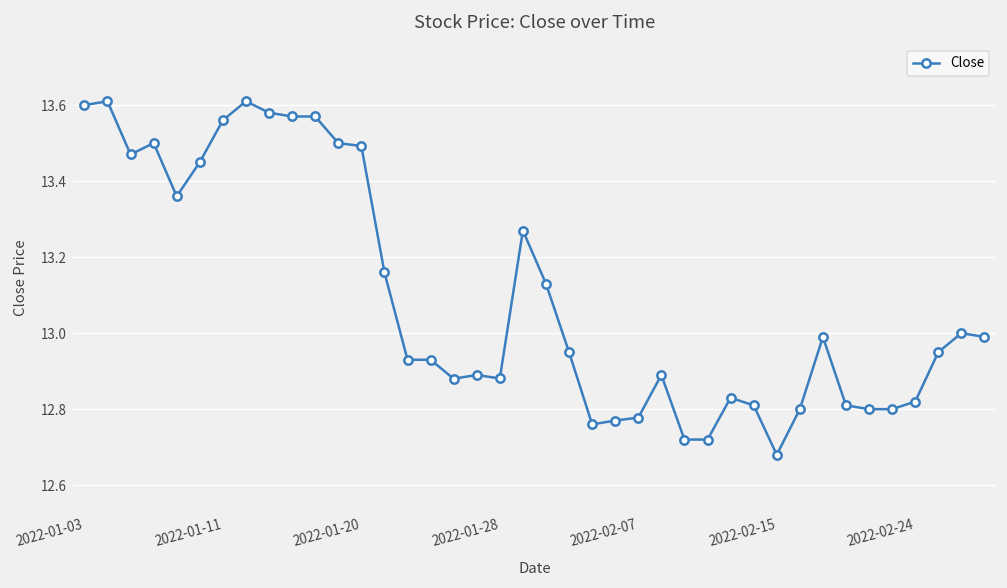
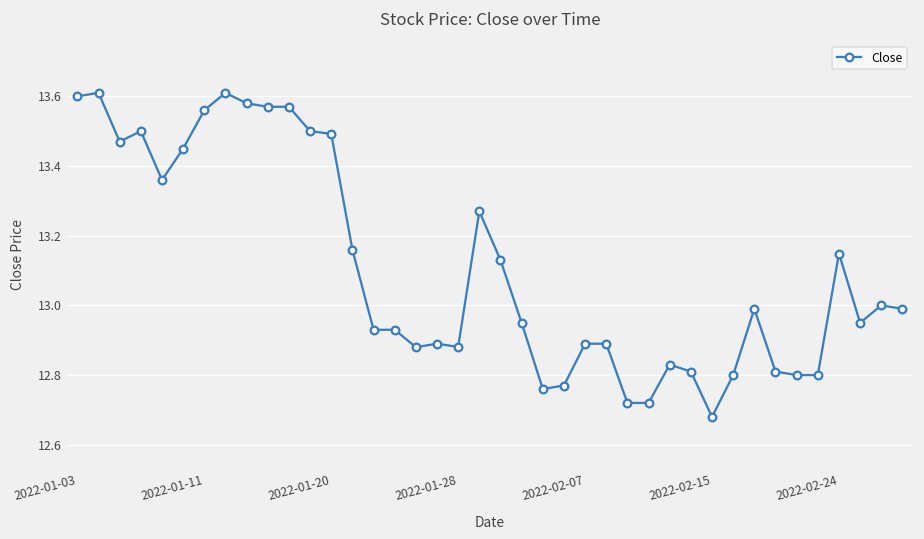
2022-02-07: 12.78 -> 12.89
2022-02-24: 12.82 -> 13.15
